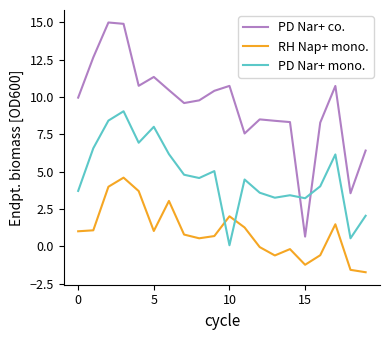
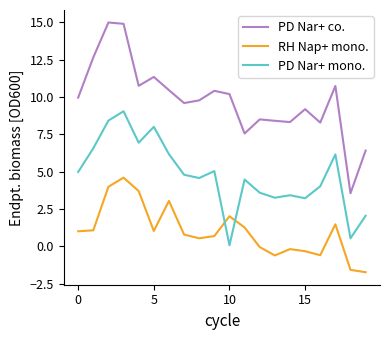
PD Nar+ mono., 0: 3.7 -> 5.0
PD Nar+ co., 10: 10.8 -> 10.2
PD Nar+ co., 15: 0.6 -> 9.2
RH Nap+ mono., 15: -1.2 -> -0.3
